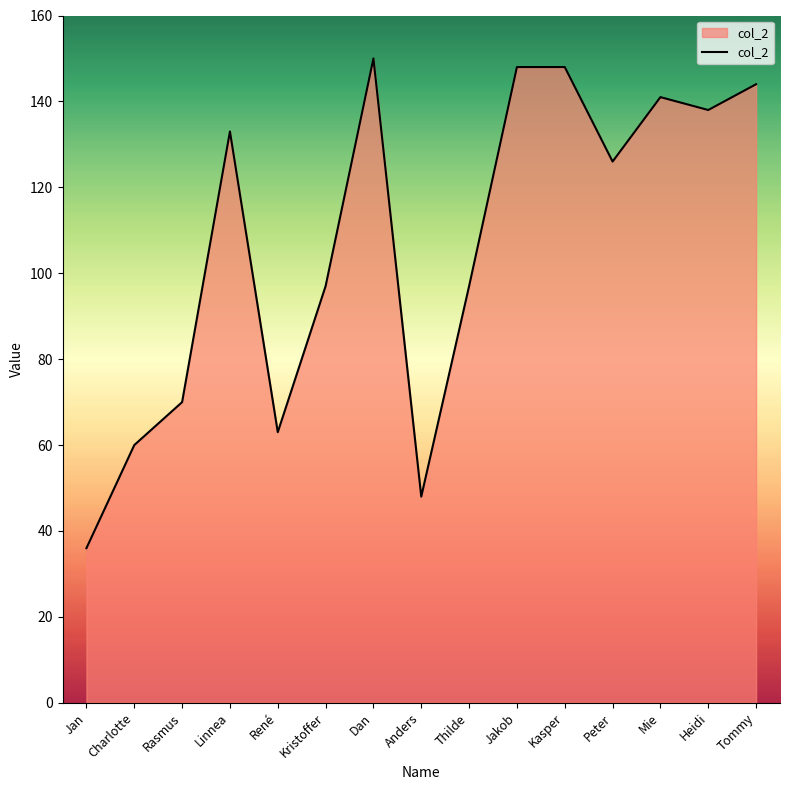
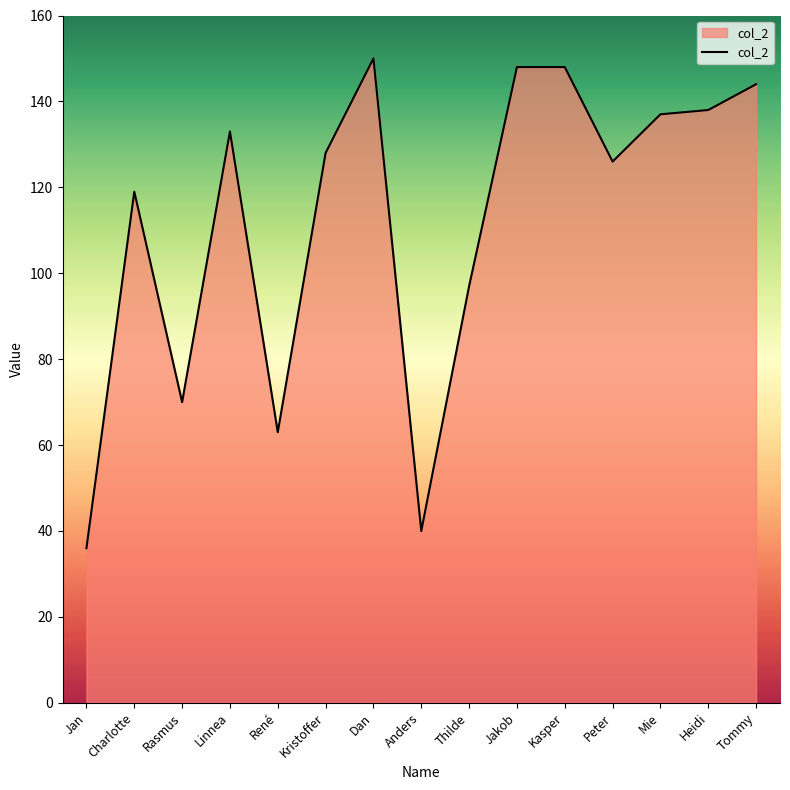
Charlotte: 60 -> 119
Kristoffer: 97 -> 128
Anders: 48 -> 40
Mie: 141 -> 137
